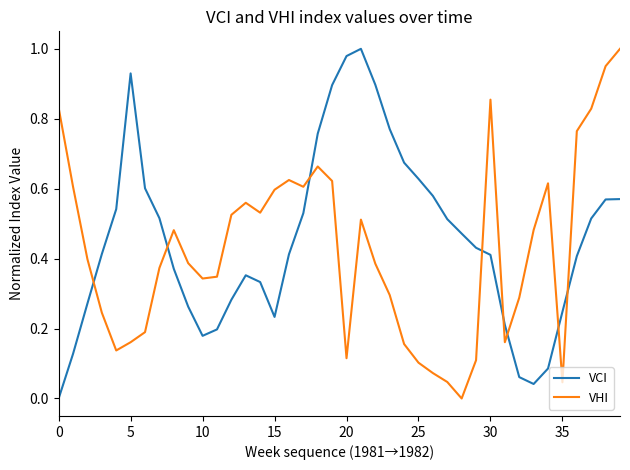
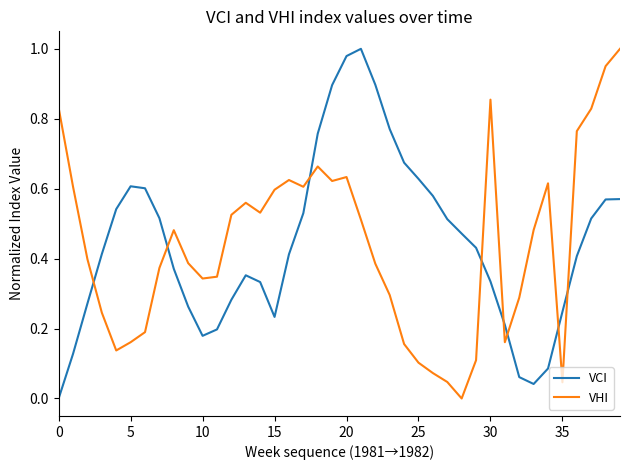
VCI, 5: 0.93 -> 0.61
VHI, 20: 0.12 -> 0.63
VCI, 30: 0.41 -> 0.33
